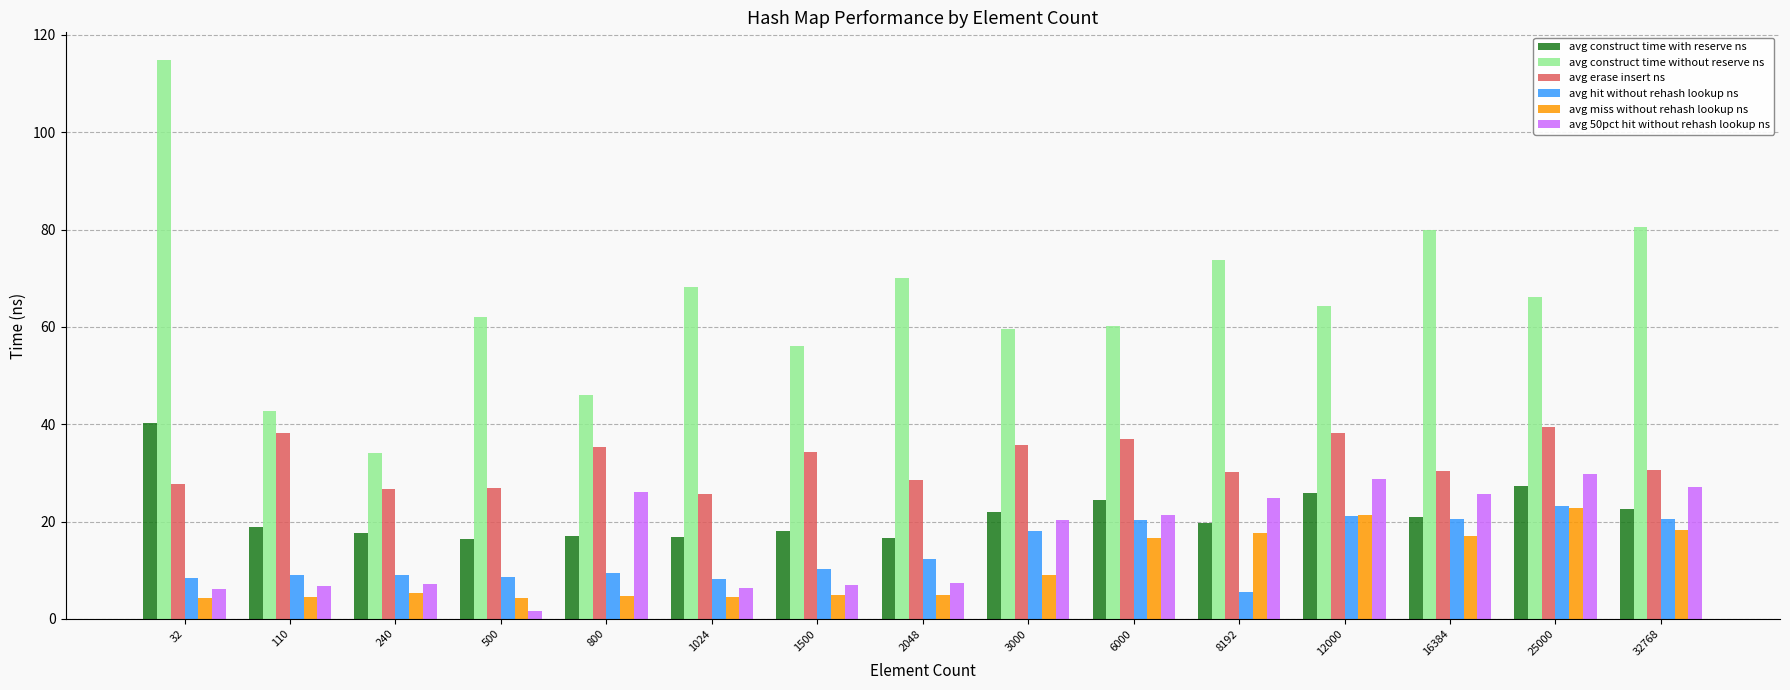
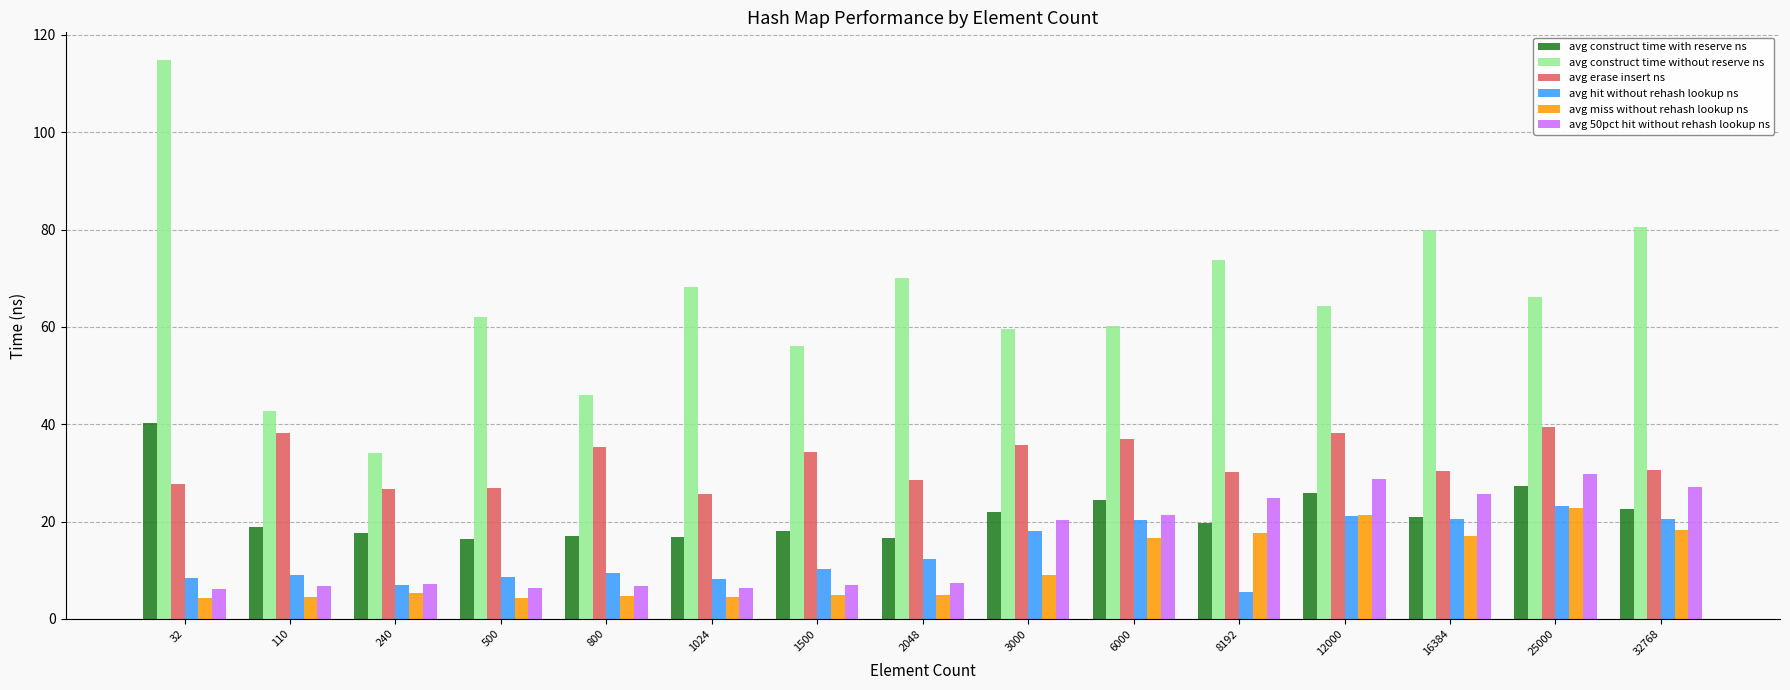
avg hit without rehash lookup ns, 240: 9 -> 7
avg 50pct hit without rehash lookup ns, 500: 2 -> 6
avg 50pct hit without rehash lookup ns, 800: 26 -> 7
